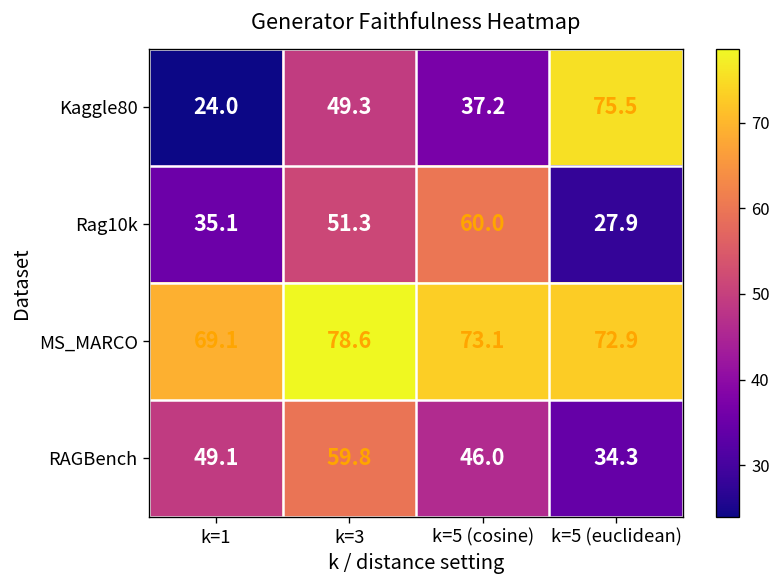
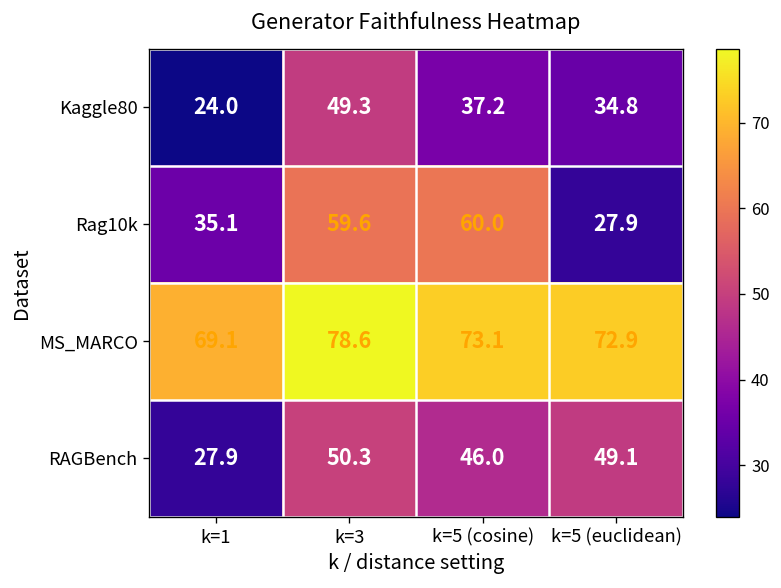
Kaggle80, k=5 (euclidean): 75.5 -> 34.8
Rag10k, k=3: 51.3 -> 59.6
RAGBench, k=1: 49.1 -> 27.9
RAGBench, k=3: 59.8 -> 50.3
RAGBench, k=5 (euclidean): 34.3 -> 49.1
